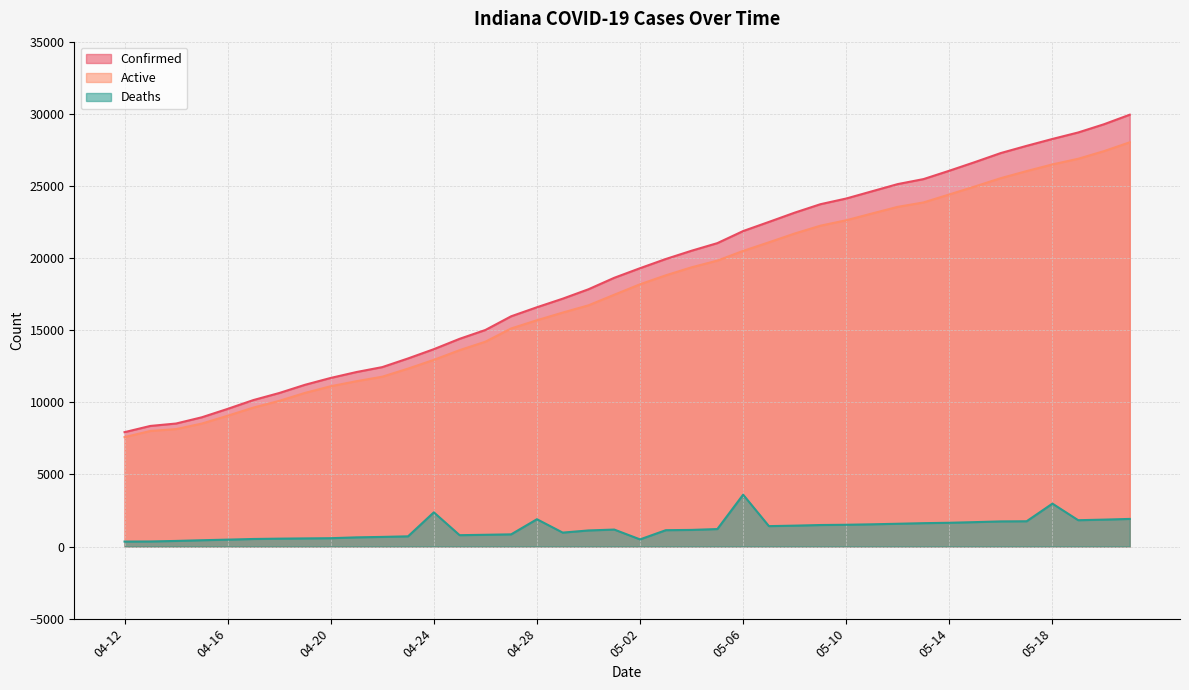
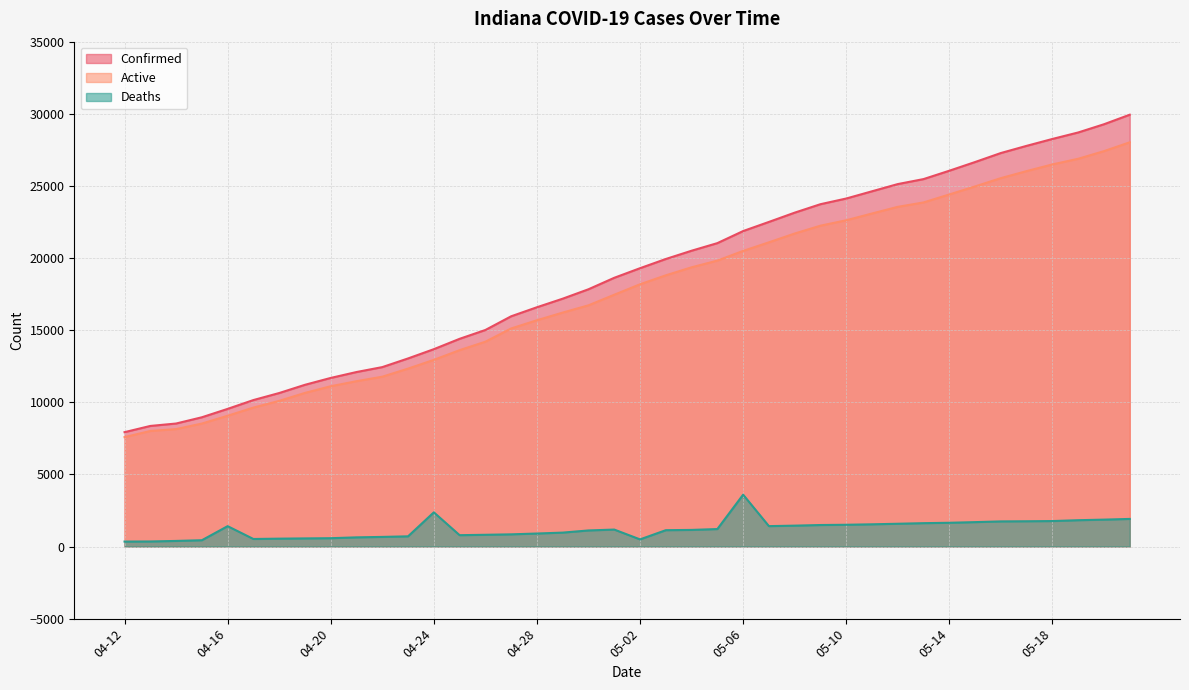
Deaths, 04-16: 500 -> 1400
Deaths, 04-28: 1900 -> 900
Deaths, 05-18: 3000 -> 1800
